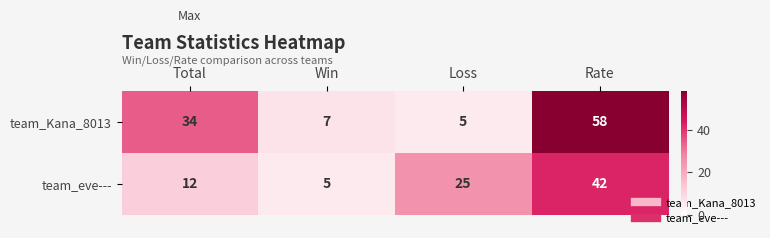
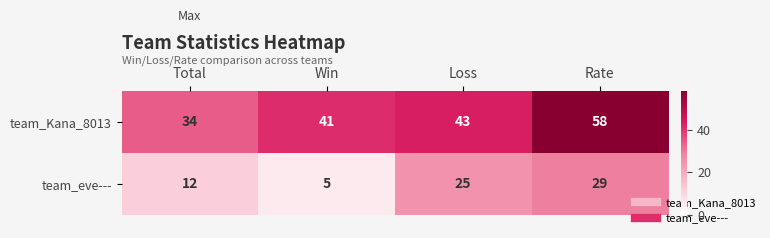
team_Kana_8013, Win: 7 -> 41
team_Kana_8013, Loss: 5 -> 43
team_eve---, Rate: 42 -> 29
